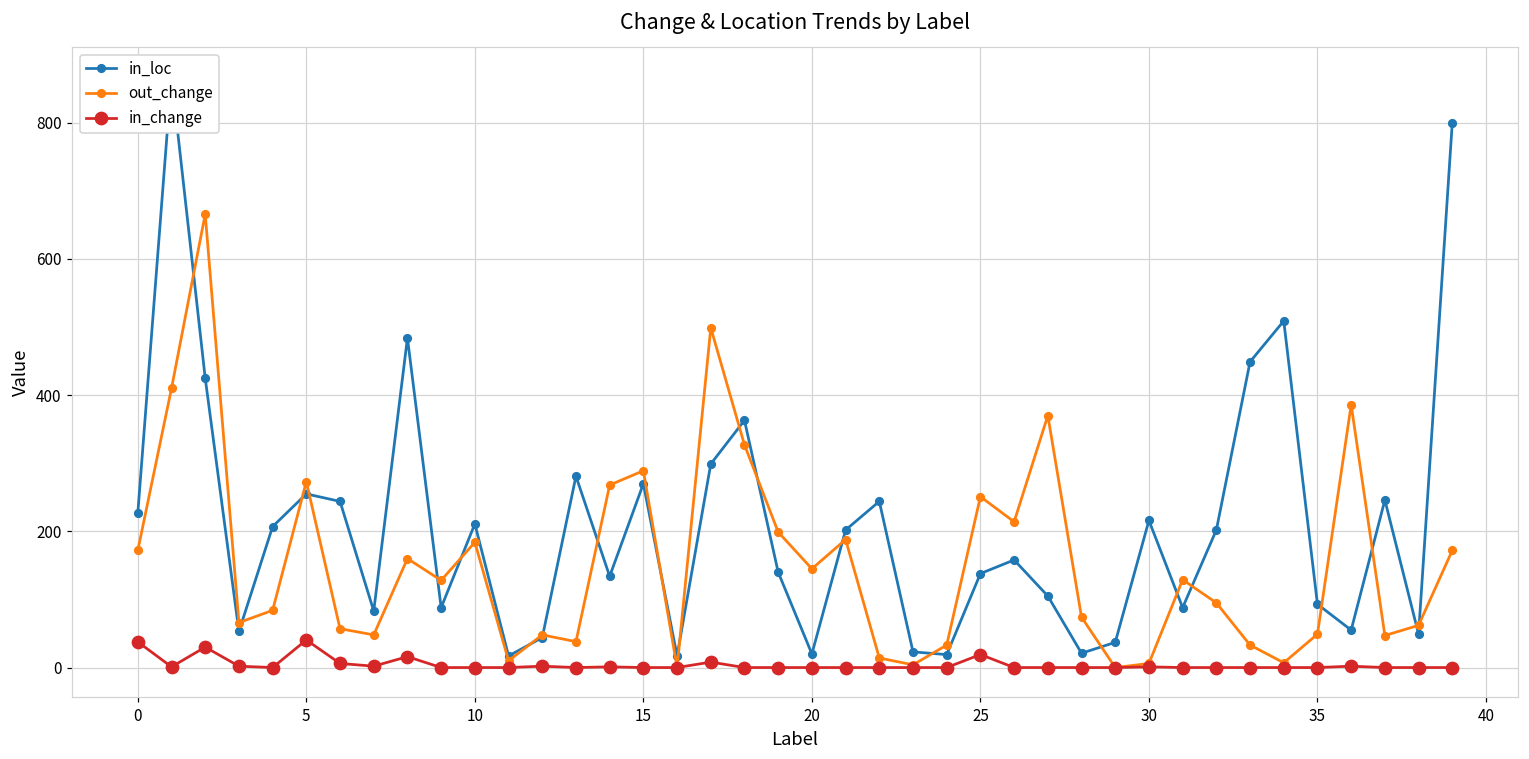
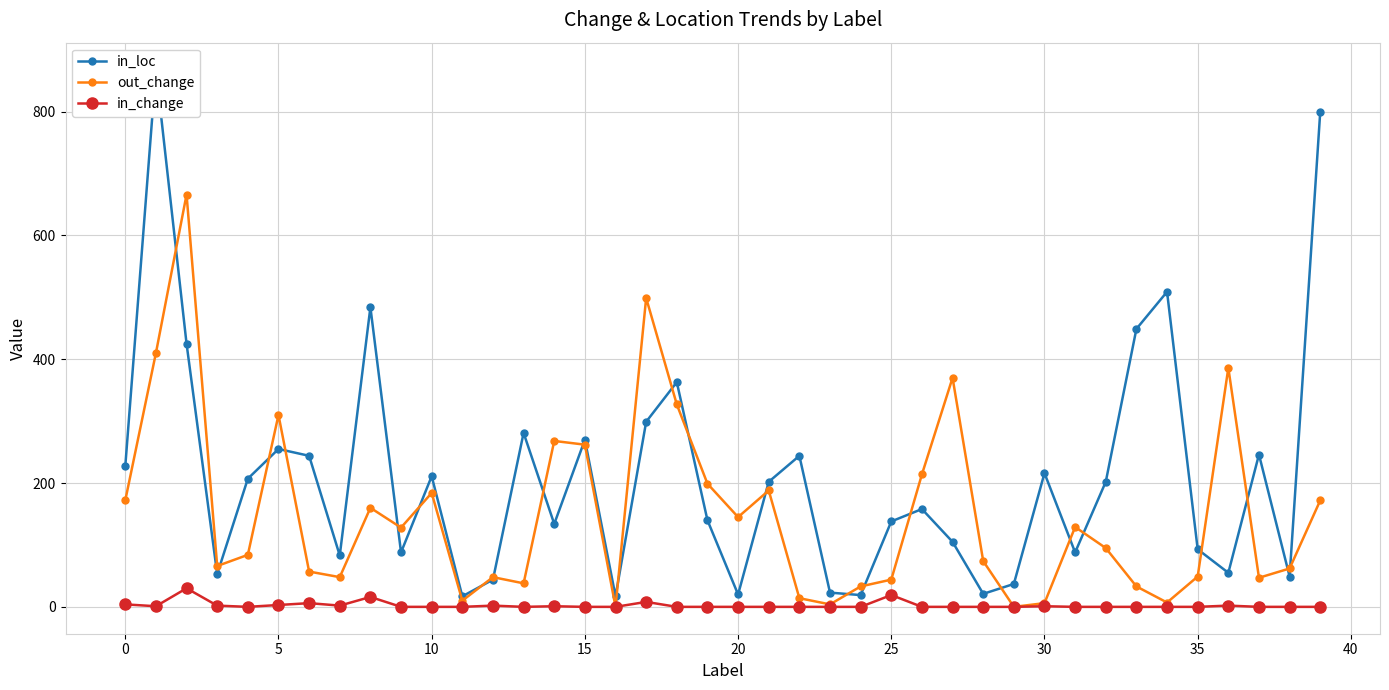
in_change, 0: 40 -> 0
out_change, 5: 270 -> 310
in_change, 5: 40 -> 0
out_change, 15: 290 -> 260
out_change, 25: 250 -> 40
